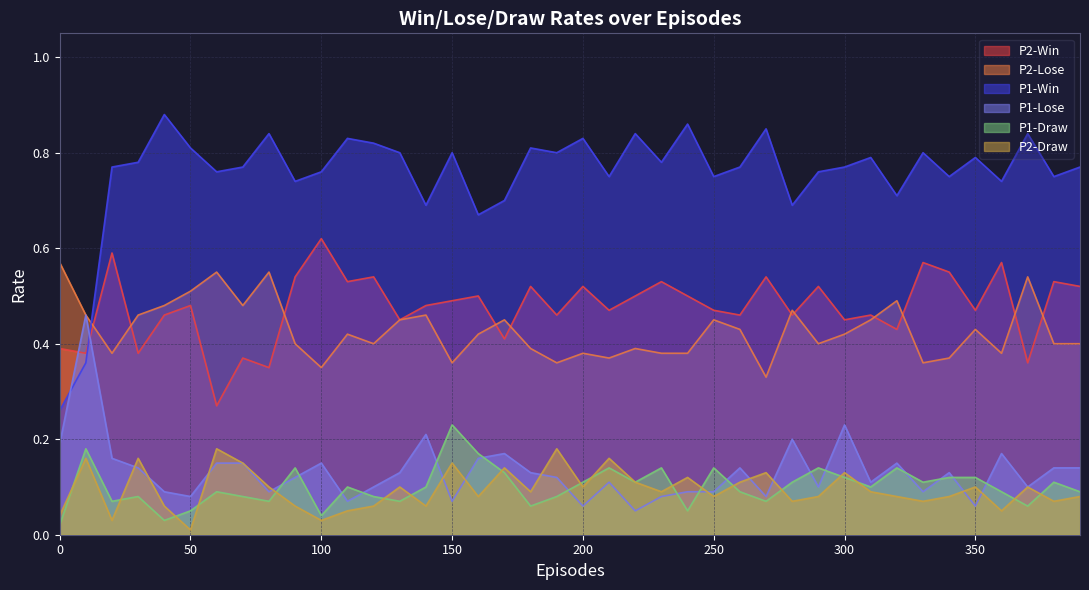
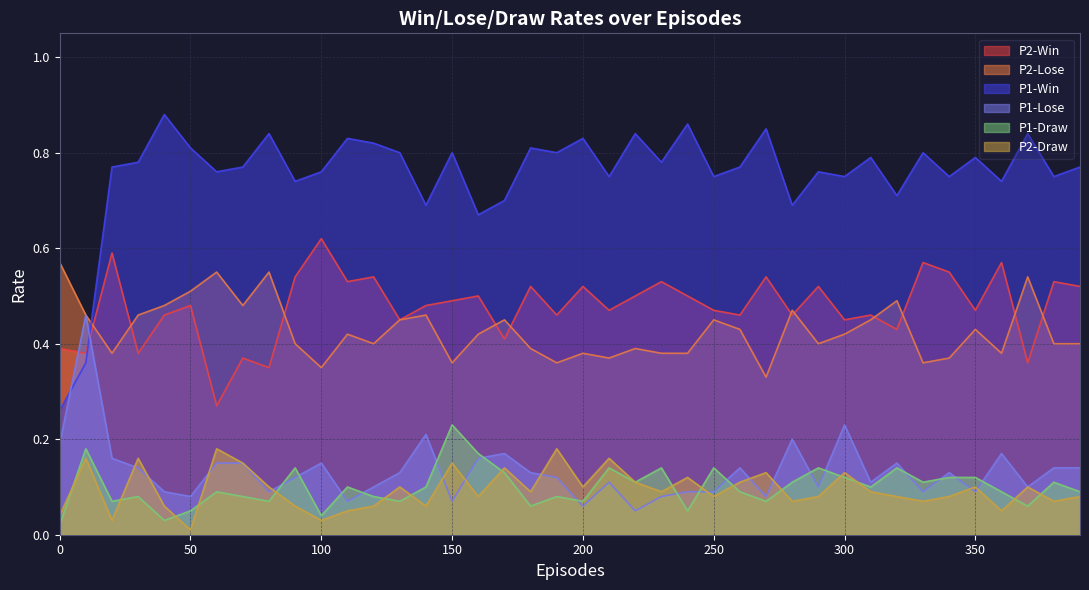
P1-Draw, 200: 0.11 -> 0.07
P1-Win, 300: 0.77 -> 0.75
P1-Lose, 350: 0.06 -> 0.09
